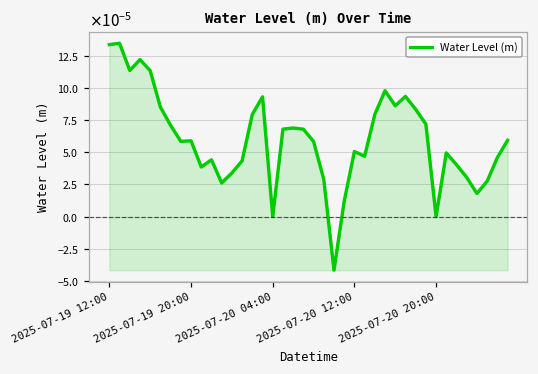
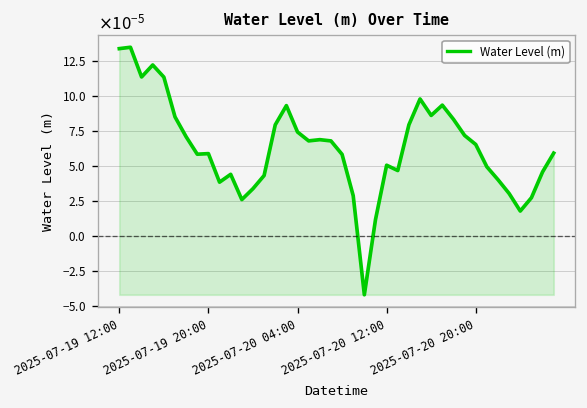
2025-07-20 04:00: 0.0000 -> 0.0001
2025-07-20 20:00: 0.0000 -> 0.0001
